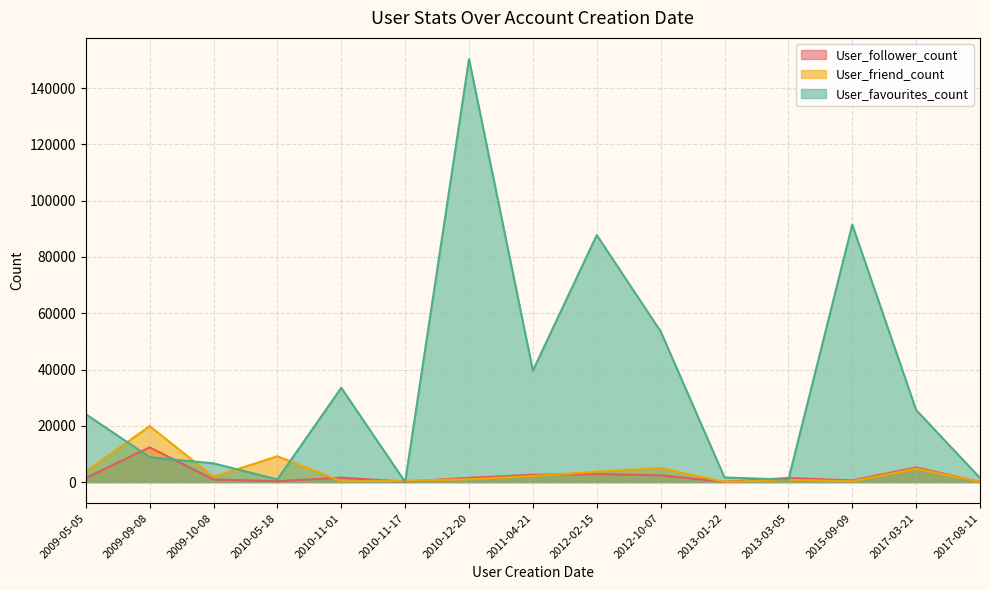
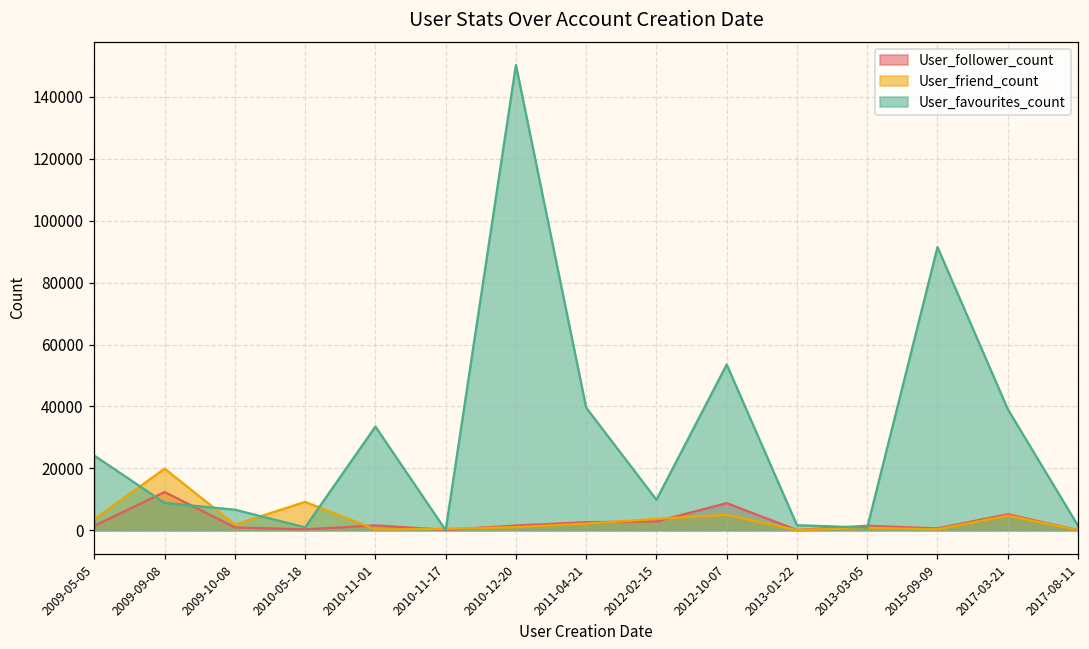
User_favourites_count, 2012-02-15: 88000 -> 10000
User_follower_count, 2012-10-07: 2000 -> 9000
User_favourites_count, 2017-03-21: 26000 -> 39000
